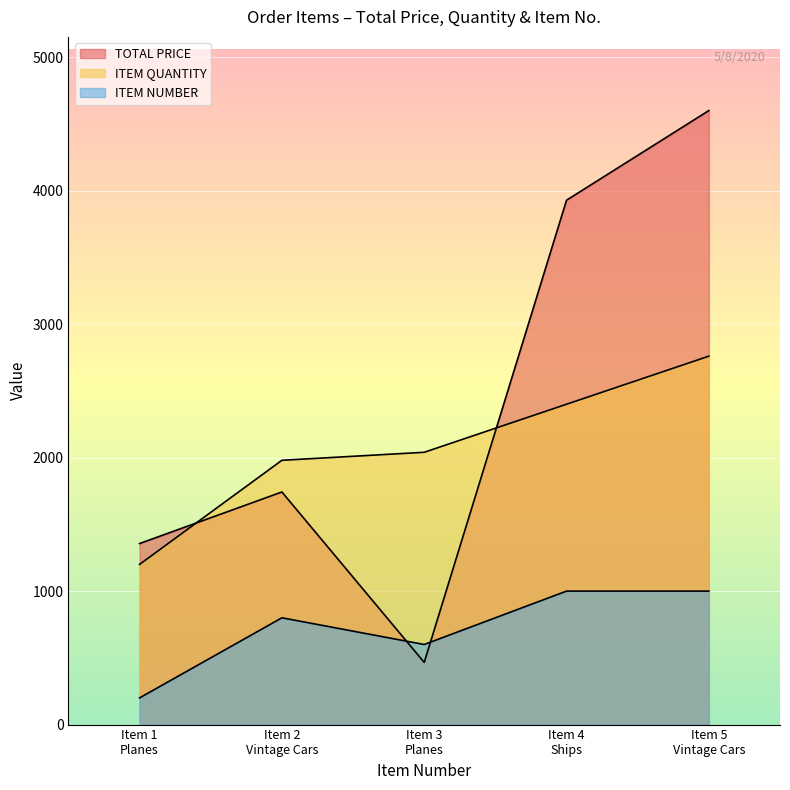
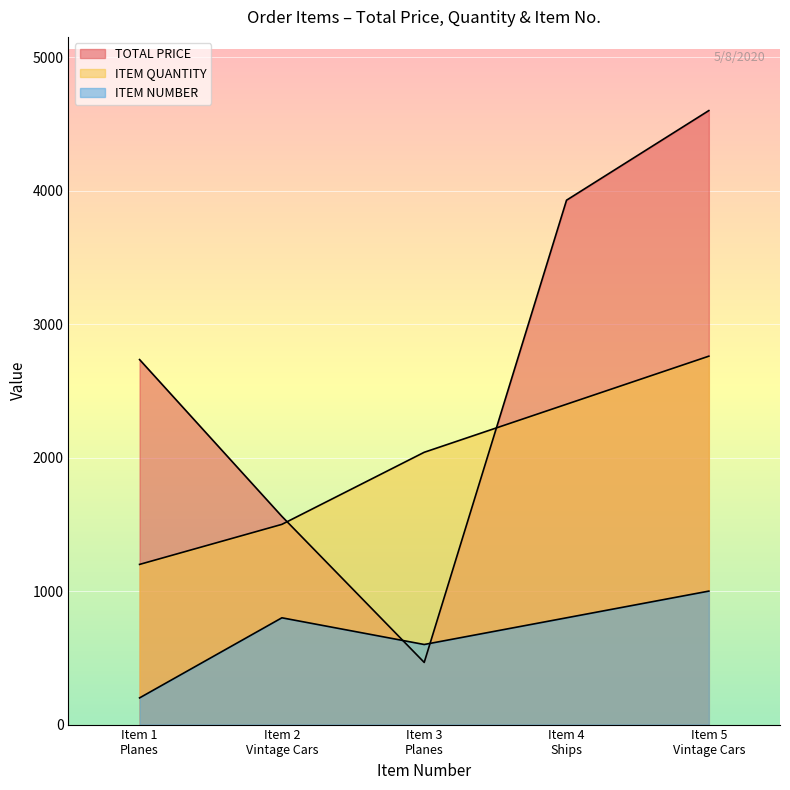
TOTAL PRICE, Item 1 Planes: 1360 -> 2730
TOTAL PRICE, Item 2 Vintage Cars: 1740 -> 1560
ITEM QUANTITY, Item 2 Vintage Cars: 1980 -> 1500
ITEM NUMBER, Item 4 Ships: 1000 -> 800
